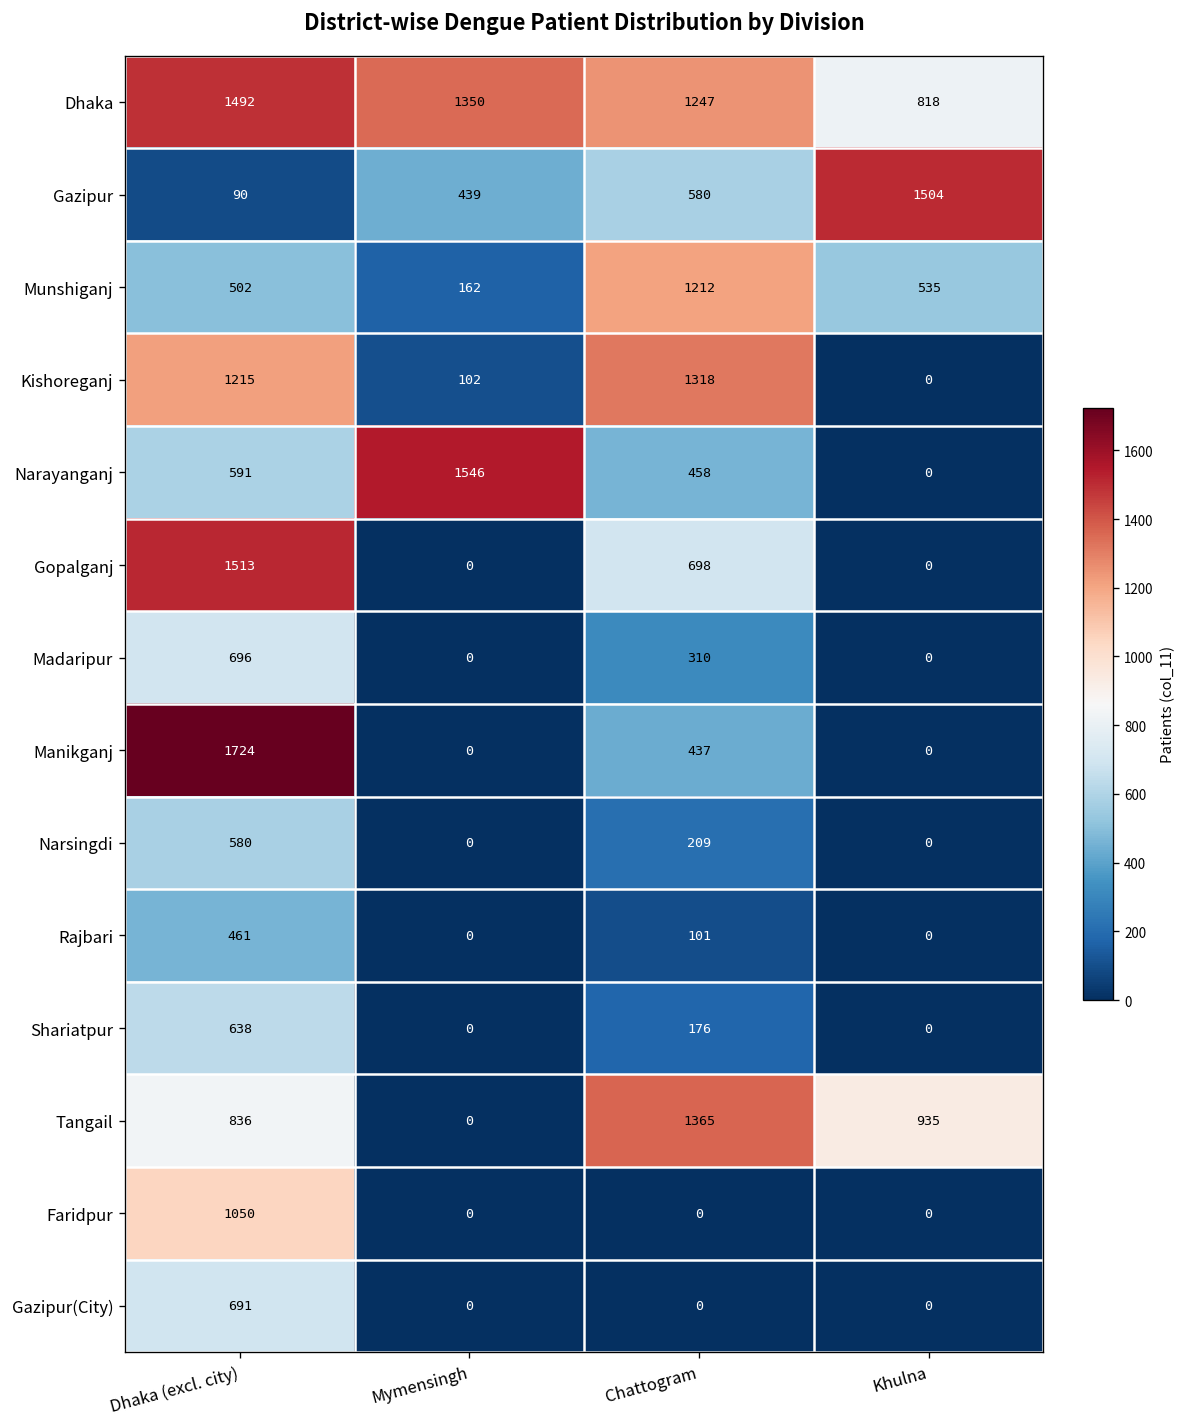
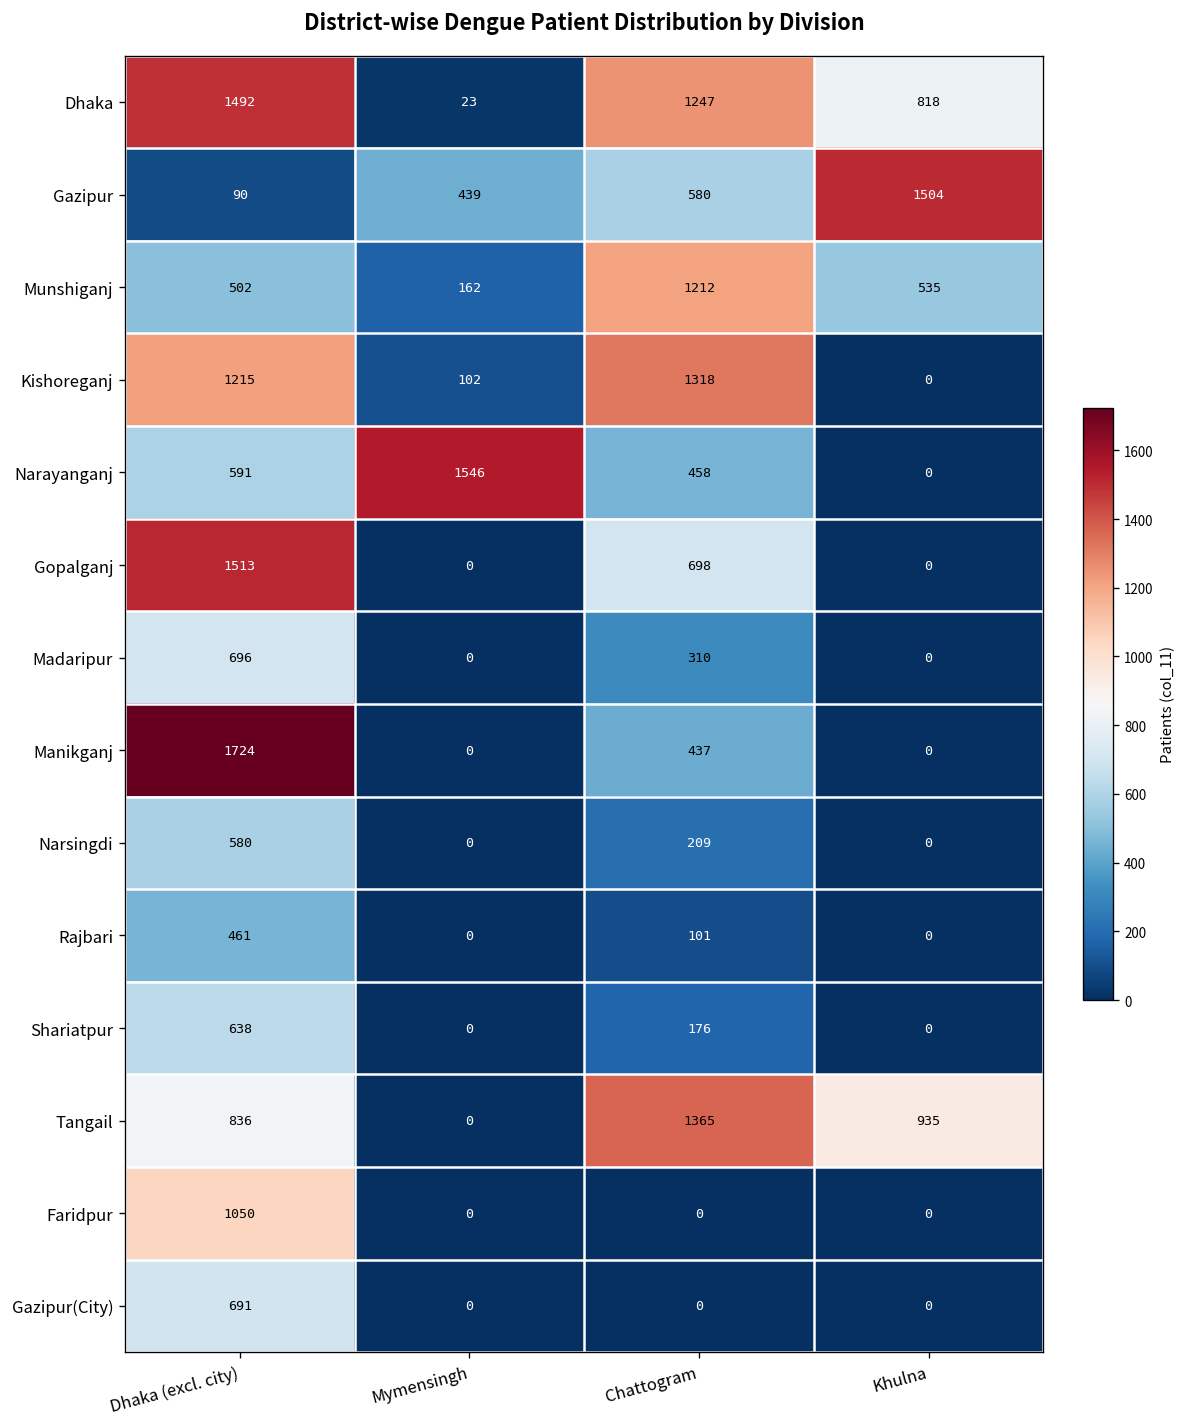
Dhaka, Mymensingh: 1350 -> 23
